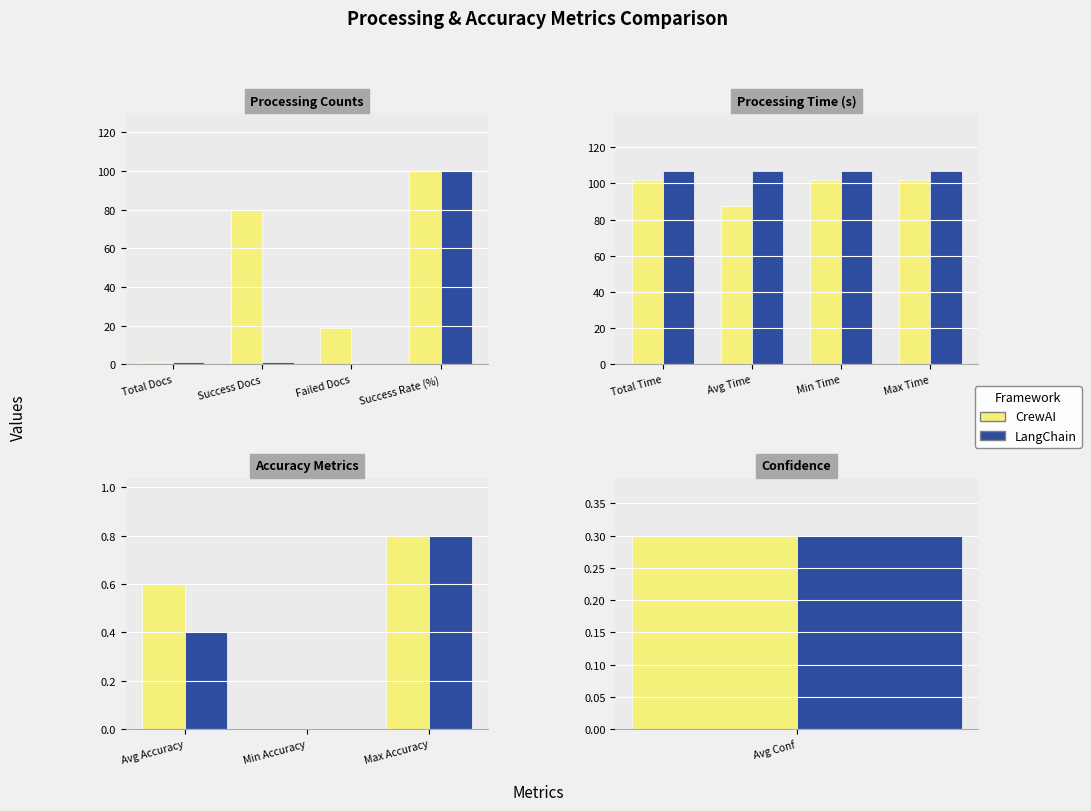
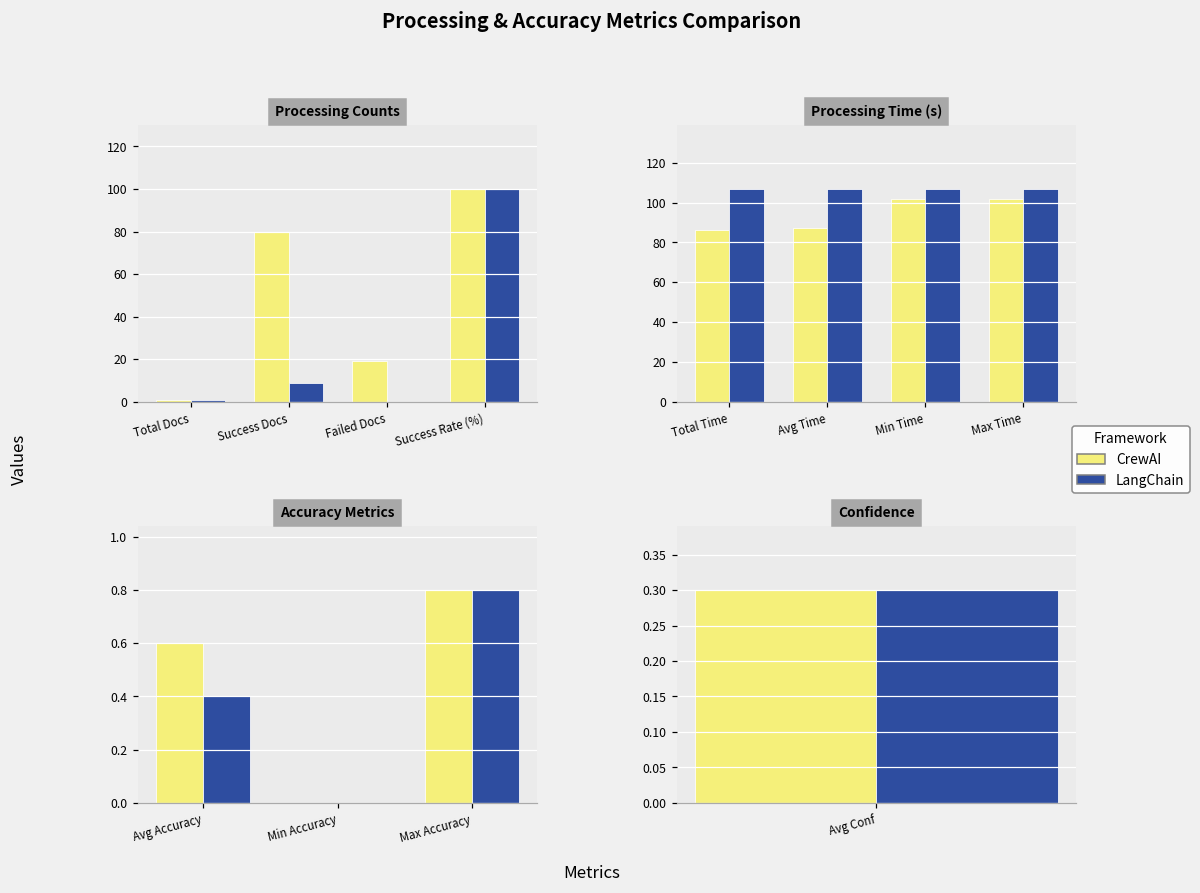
Processing Counts, LangChain, Success Docs: 1 -> 9
Processing Time (s), CrewAI, Total Time: 102 -> 86
